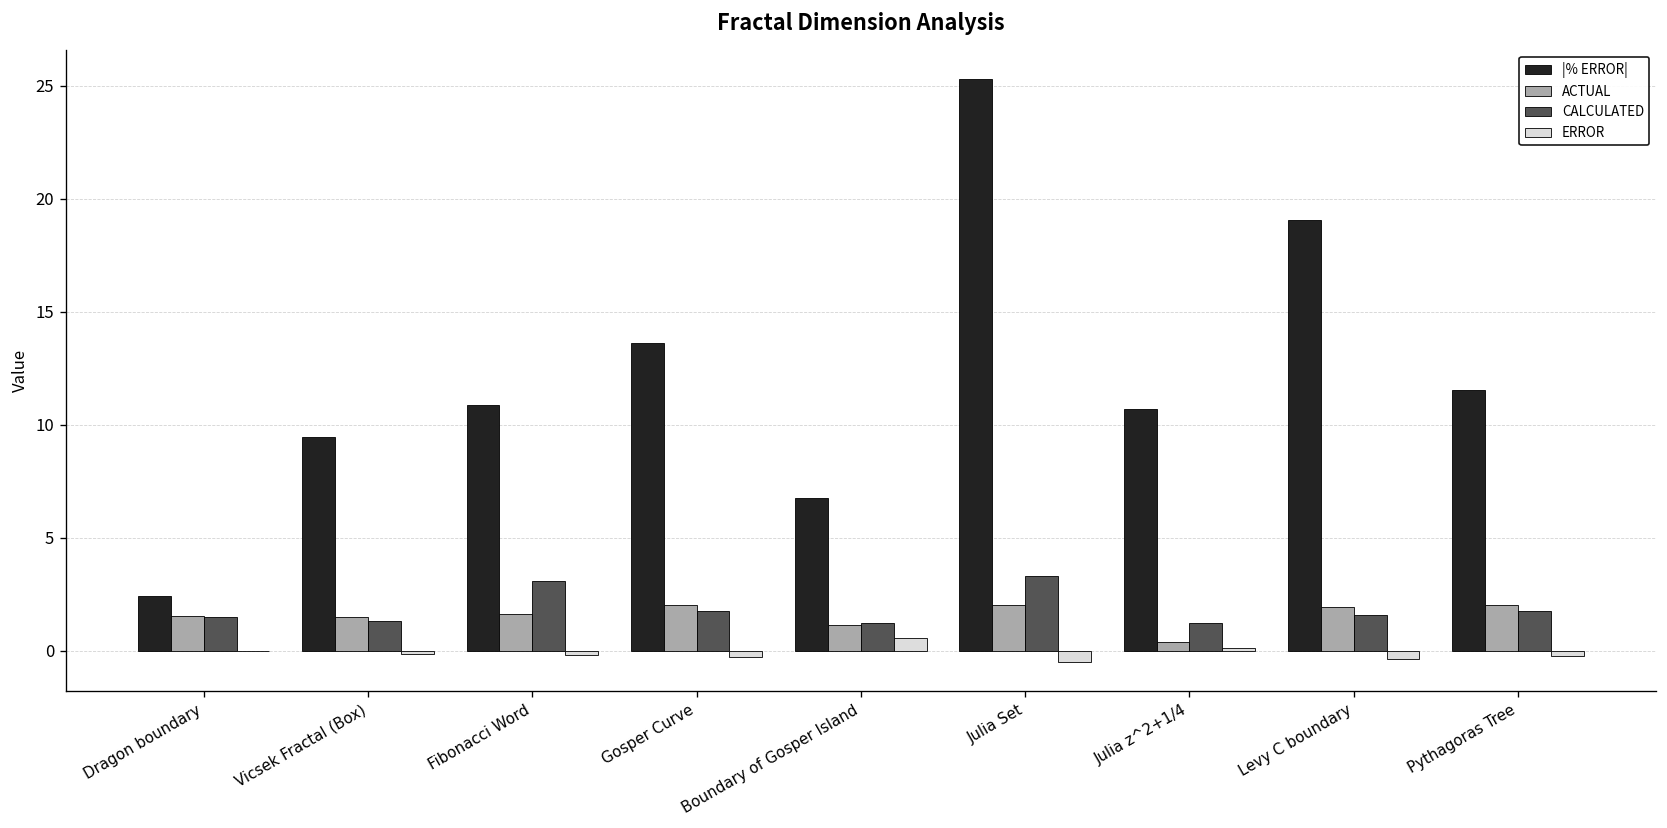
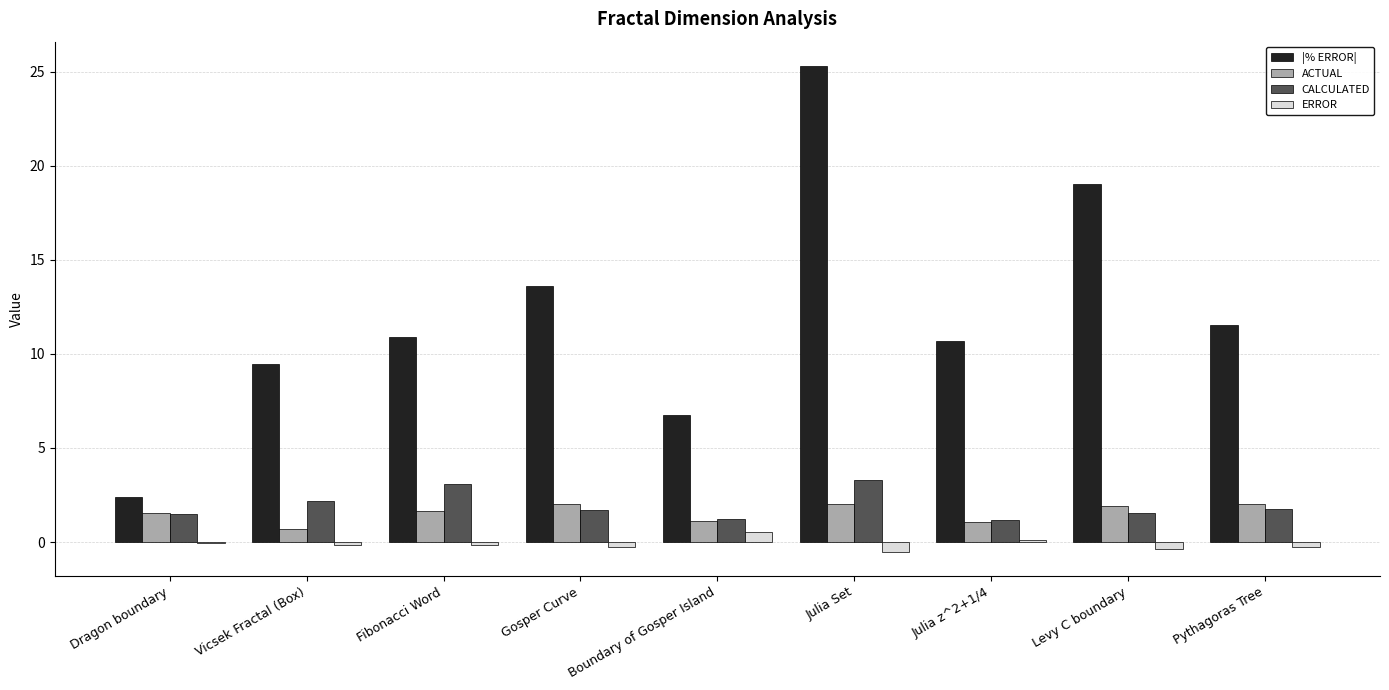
ACTUAL, Vicsek Fractal (Box): 1.5 -> 0.7
CALCULATED, Vicsek Fractal (Box): 1.3 -> 2.2
ACTUAL, Julia z^2+1/4: 0.4 -> 1.1
